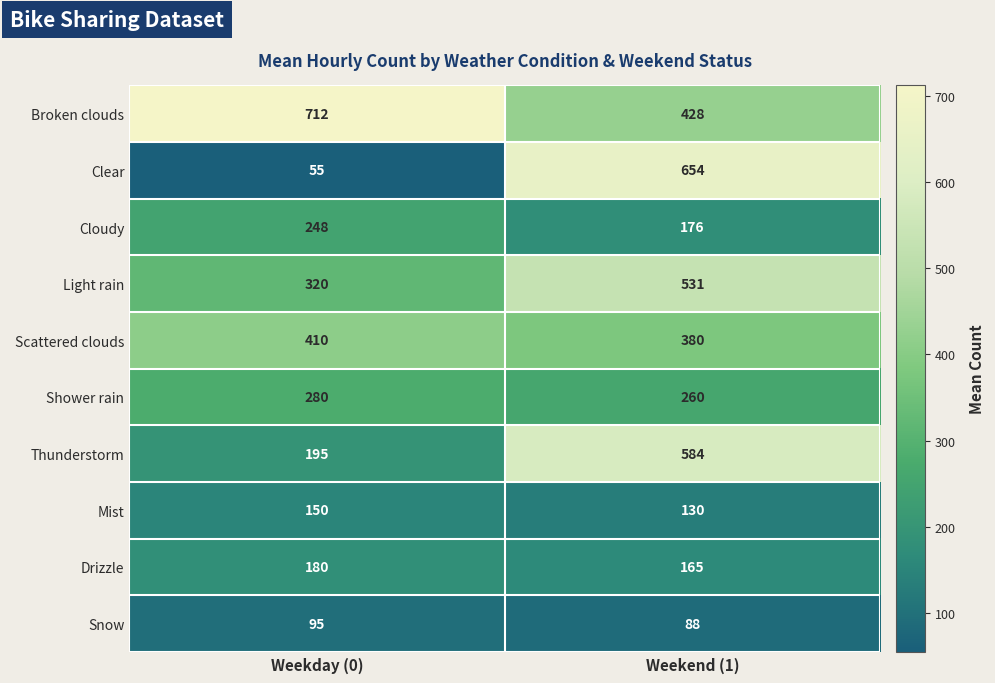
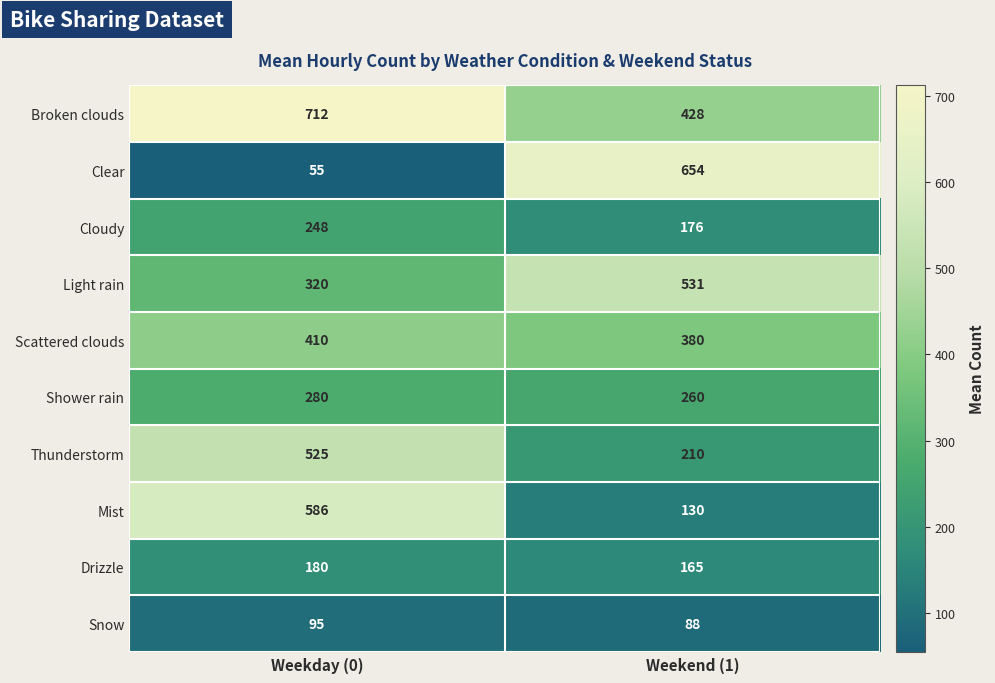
Thunderstorm, Weekday (0): 195 -> 525
Thunderstorm, Weekend (1): 584 -> 210
Mist, Weekday (0): 150 -> 586
